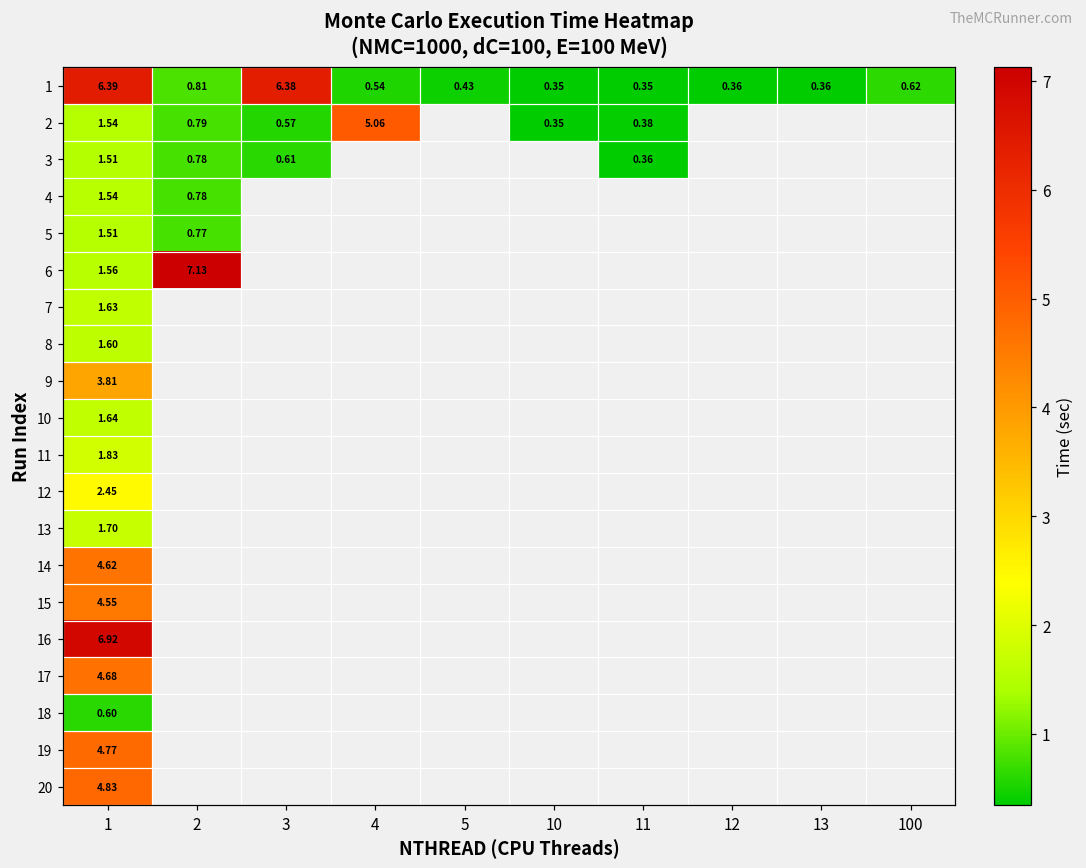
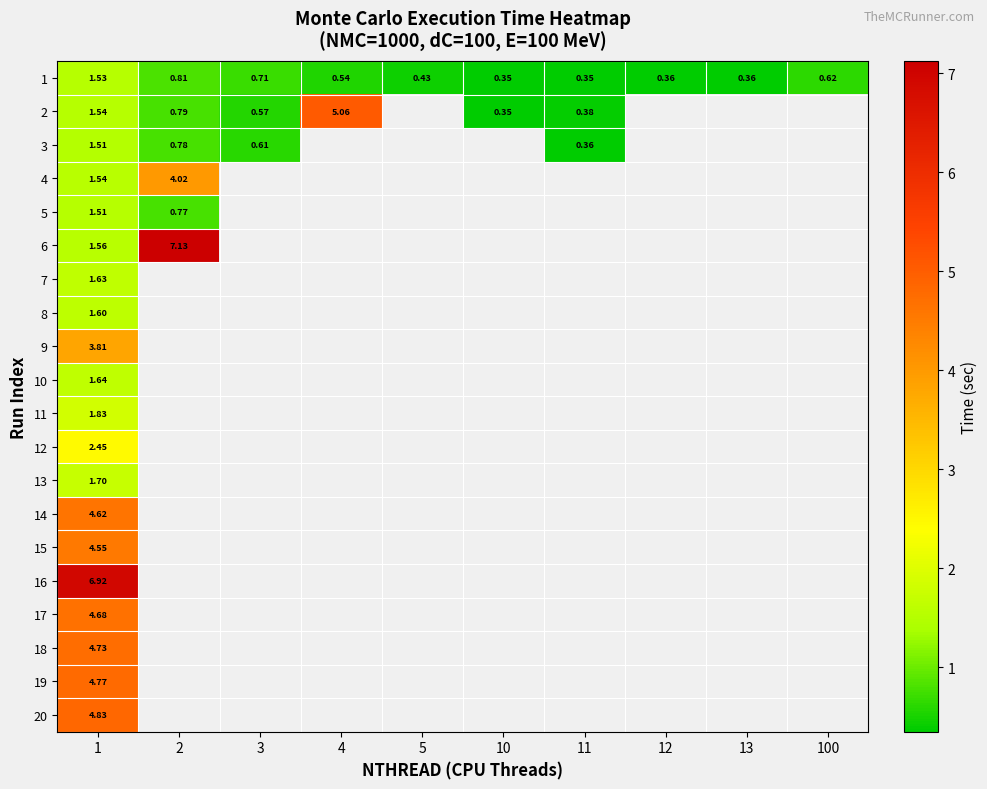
1, 1: 6.39 -> 1.53
1, 3: 6.38 -> 0.71
4, 2: 0.78 -> 4.02
18, 1: 0.60 -> 4.73
